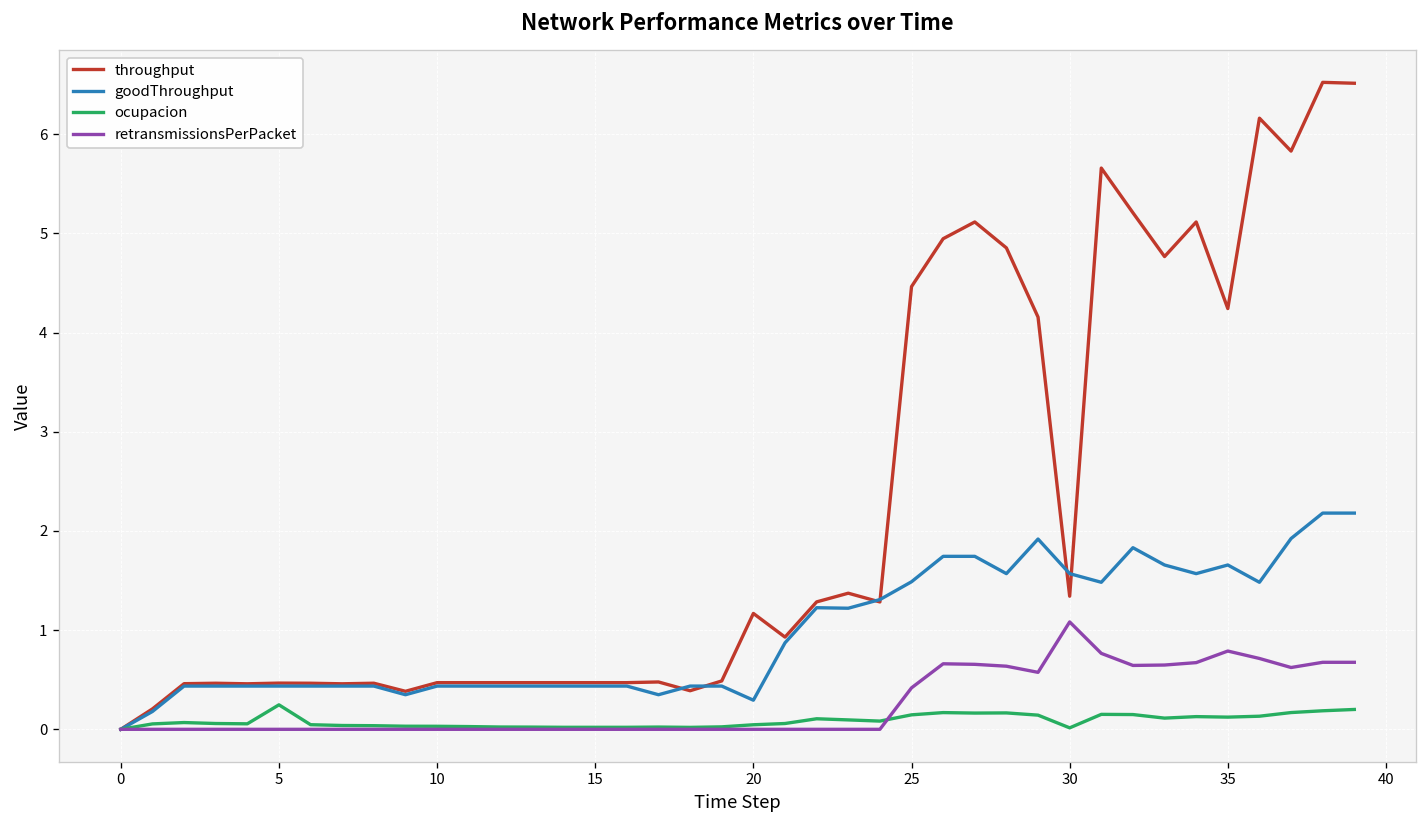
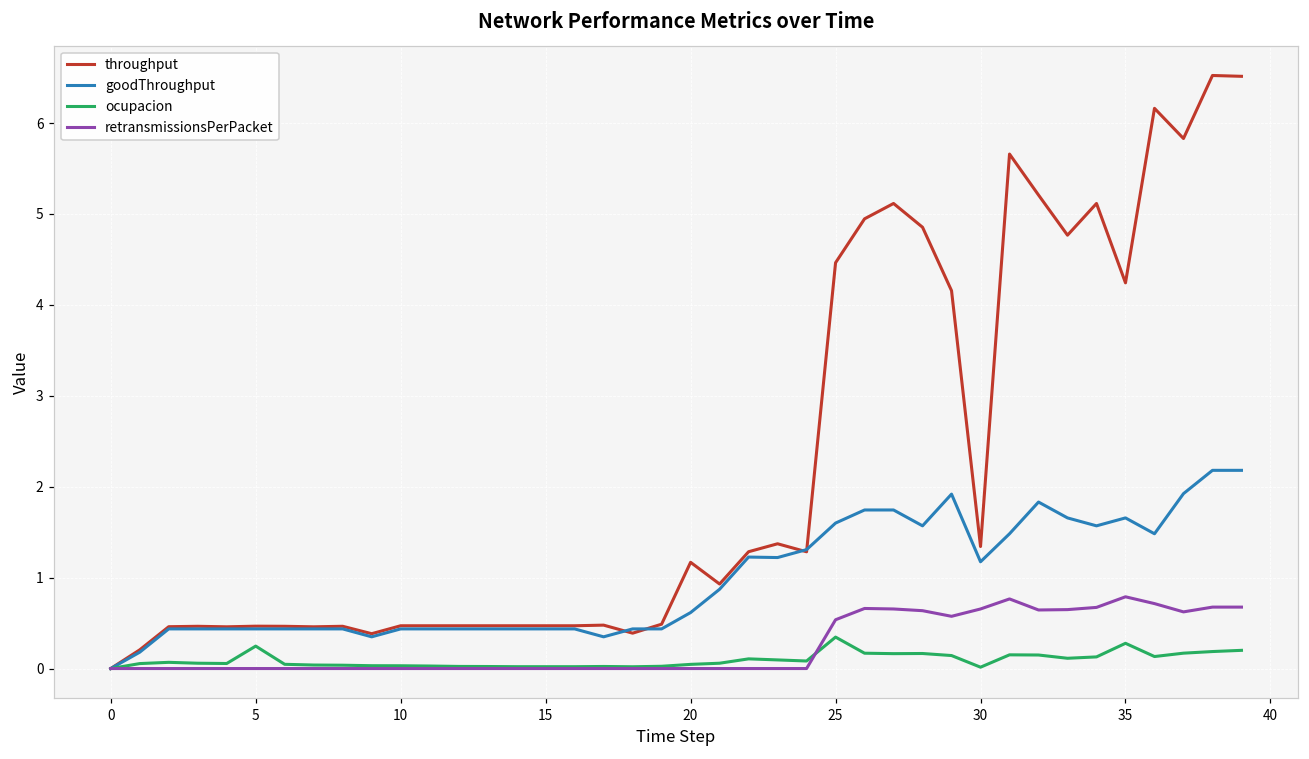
goodThroughput, 20: 0.3 -> 0.6
goodThroughput, 25: 1.5 -> 1.6
ocupacion, 25: 0.1 -> 0.3
retransmissionsPerPacket, 25: 0.4 -> 0.5
goodThroughput, 30: 1.6 -> 1.2
retransmissionsPerPacket, 30: 1.1 -> 0.7
ocupacion, 35: 0.1 -> 0.3
